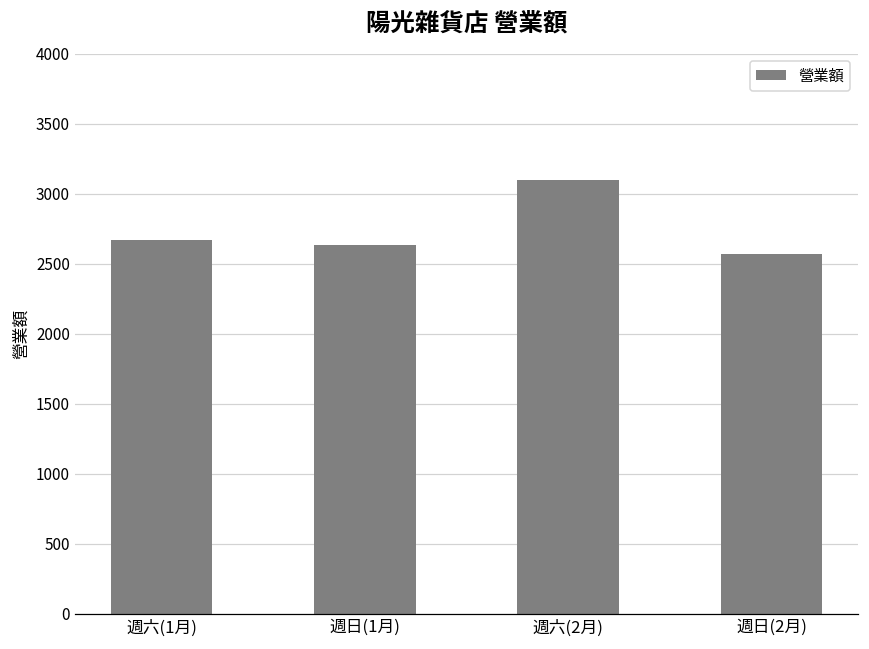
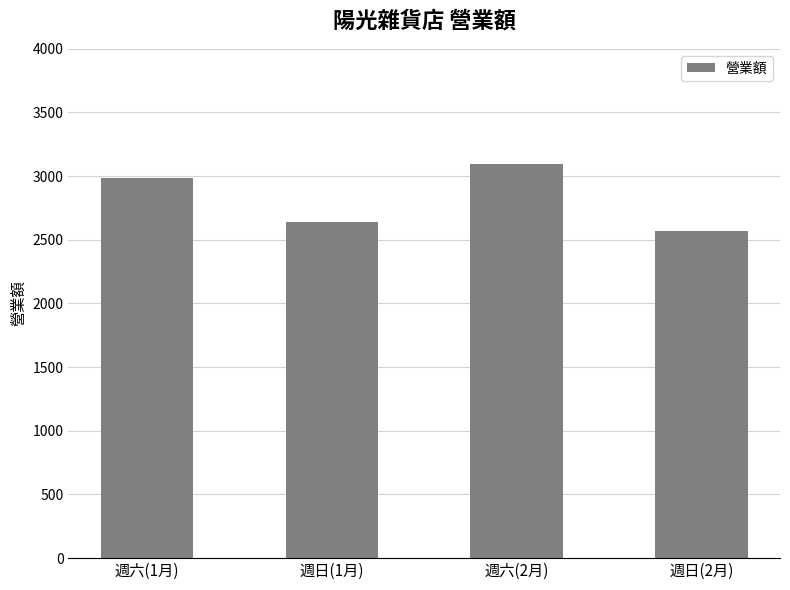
週六(1月): 2670 -> 2990
